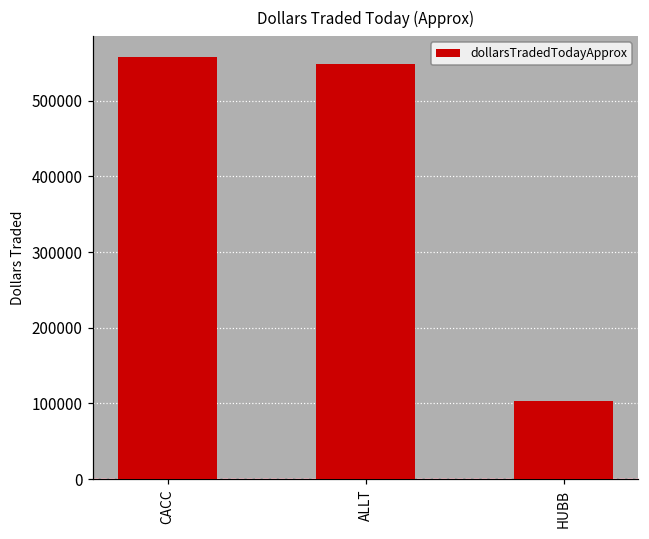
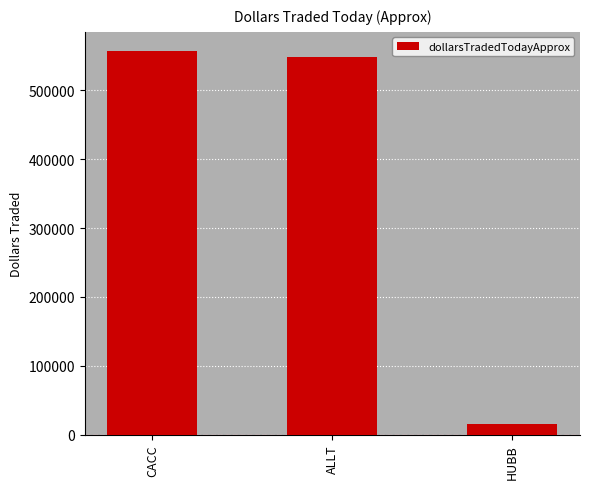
HUBB: 100000 -> 10000
